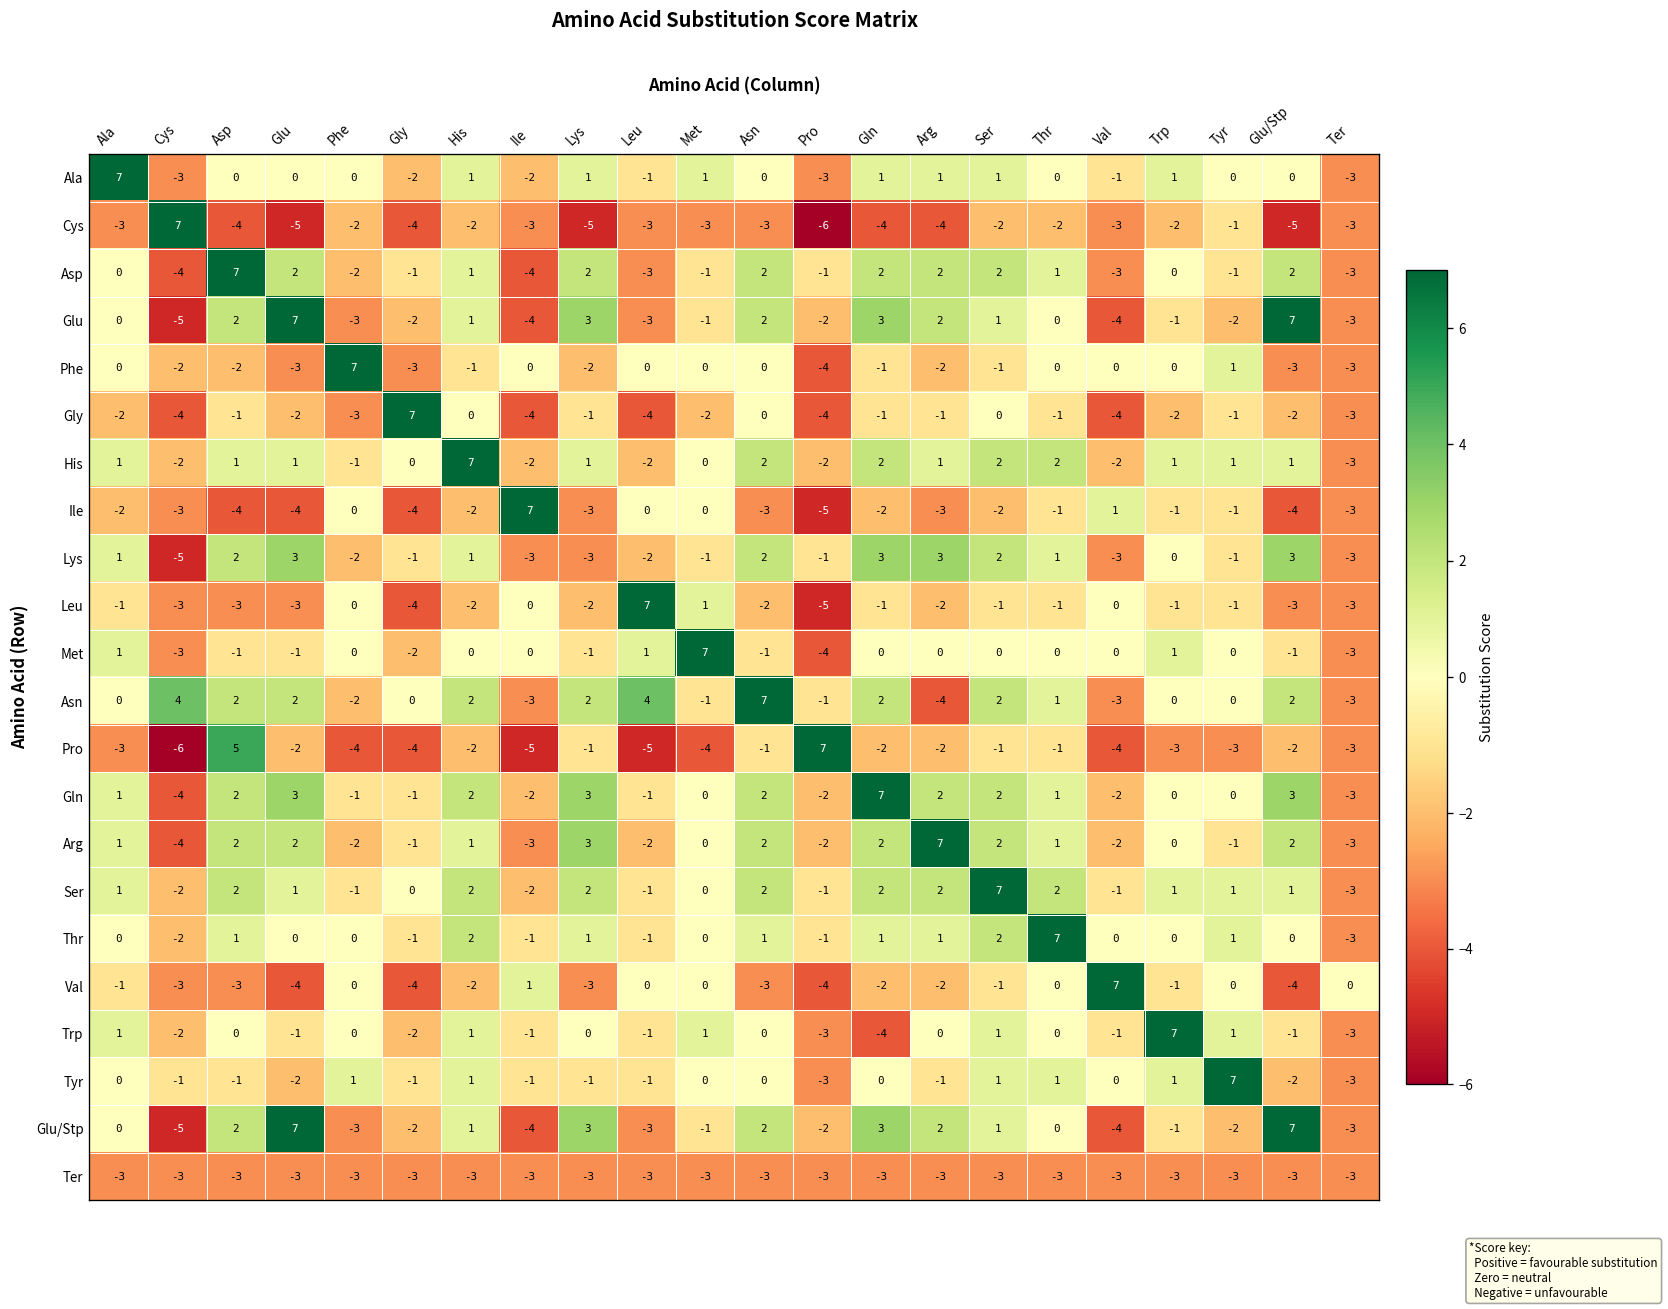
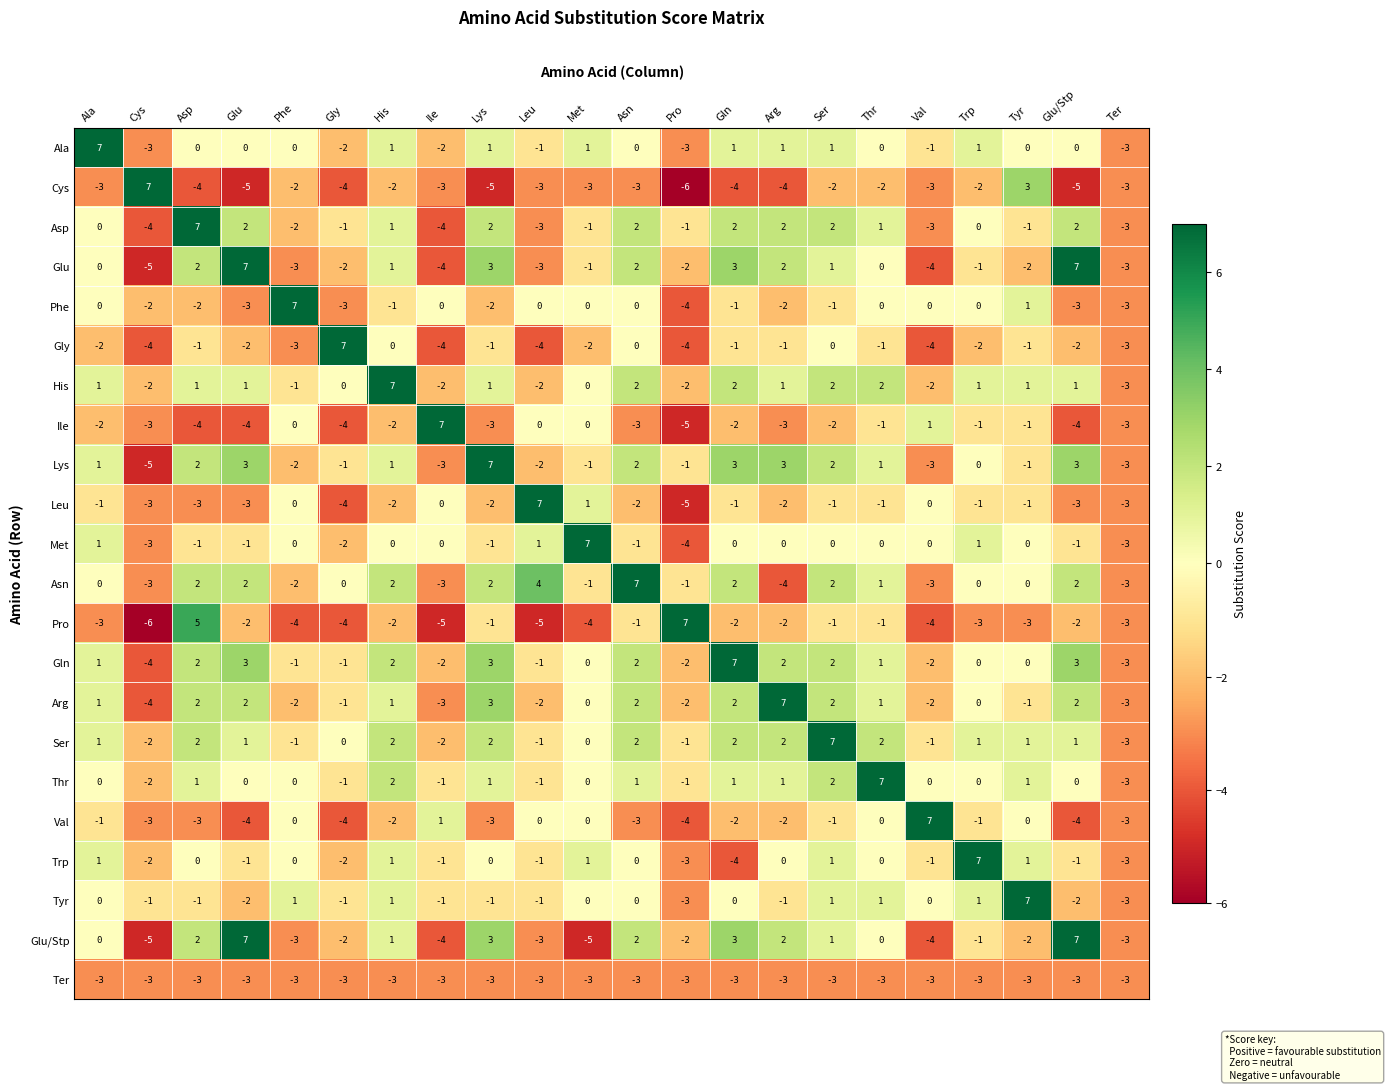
Cys, Tyr: -1 -> 3
Lys, Lys: -3 -> 7
Asn, Cys: 4 -> -3
Val, Ter: 0 -> -3
Glu/Stp, Met: -1 -> -5
